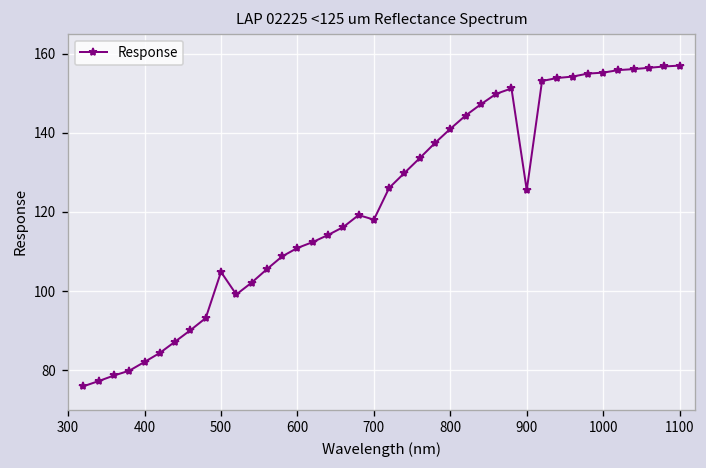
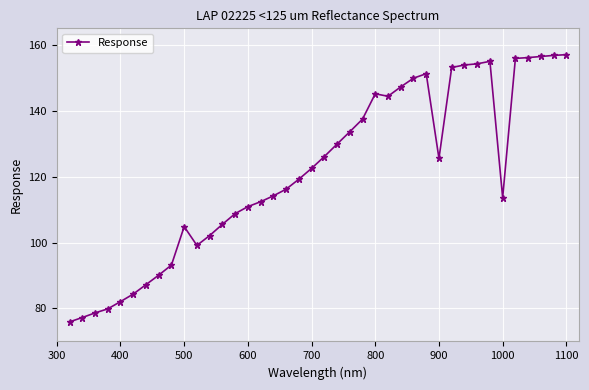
700: 118 -> 123
800: 141 -> 145
1000: 155 -> 114
